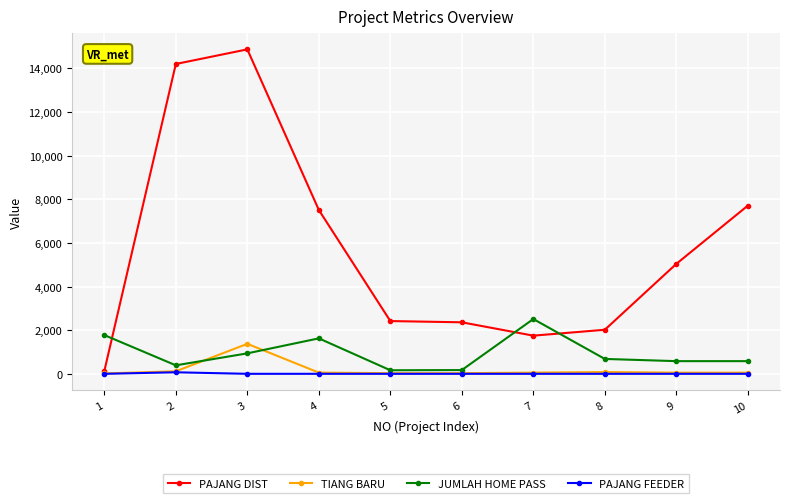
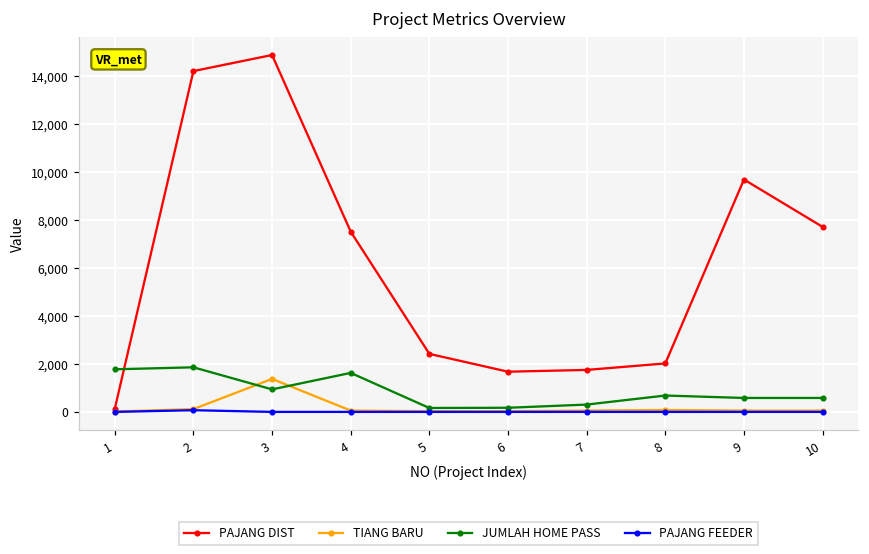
JUMLAH HOME PASS, 2: 400 -> 1,900
PAJANG DIST, 6: 2,400 -> 1,700
JUMLAH HOME PASS, 7: 2,500 -> 300
PAJANG DIST, 9: 5,000 -> 9,700
